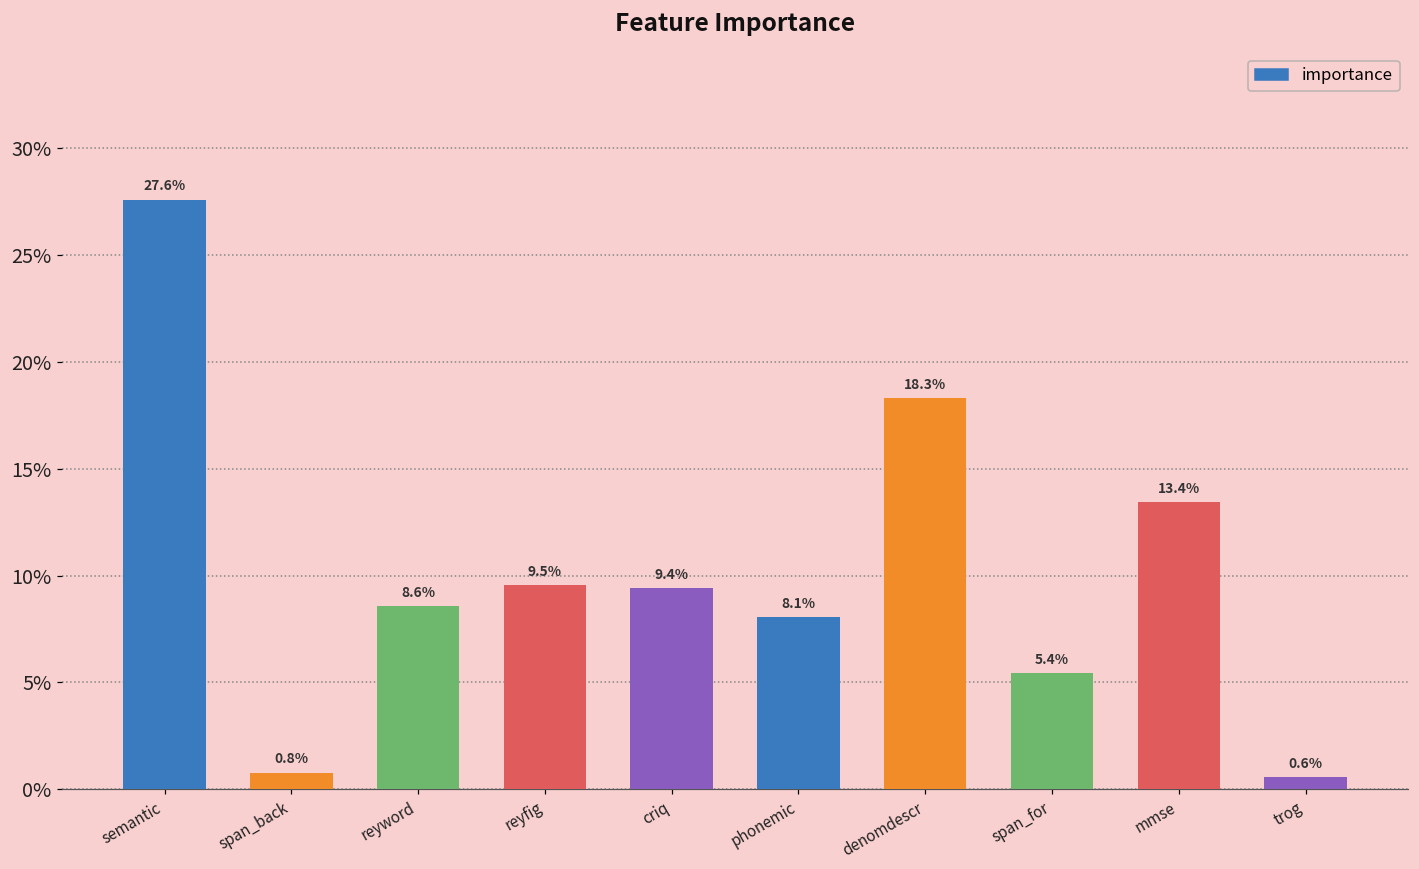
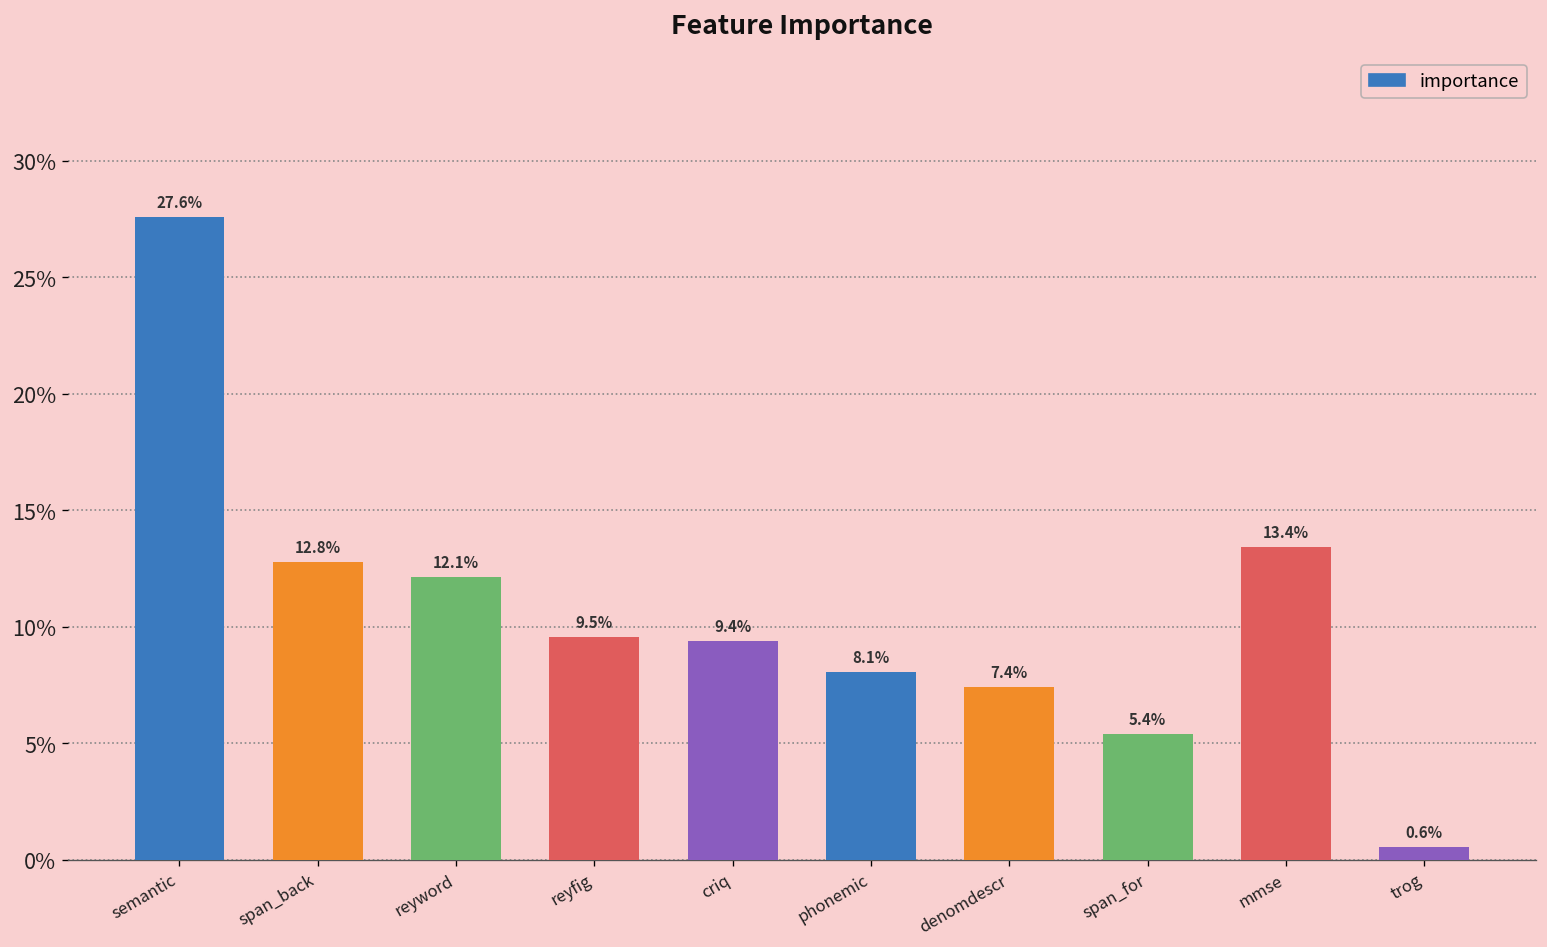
span_back: 0.8% -> 12.8%
reyword: 8.6% -> 12.1%
denomdescr: 18.3% -> 7.4%
